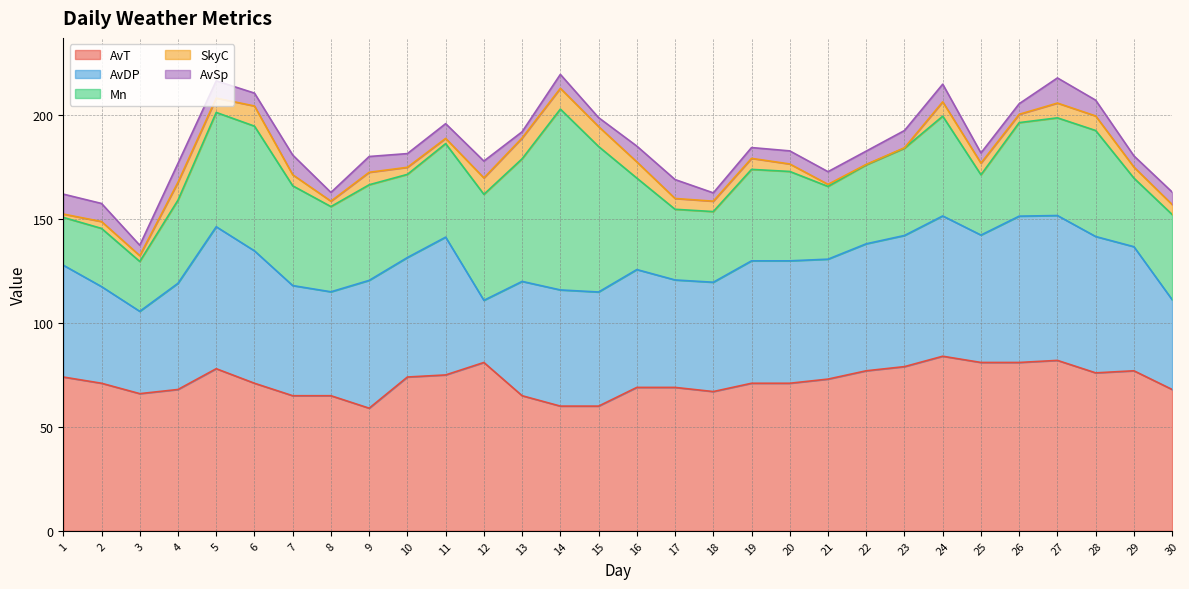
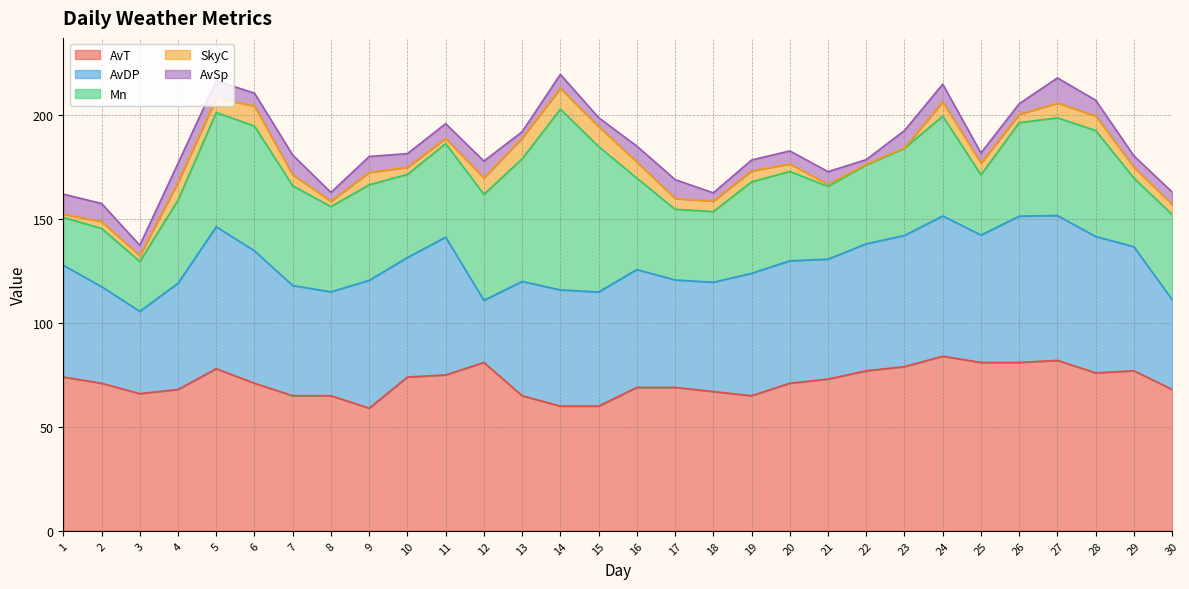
AvT, 19: 71 -> 65
AvSp, 22: 6 -> 2
